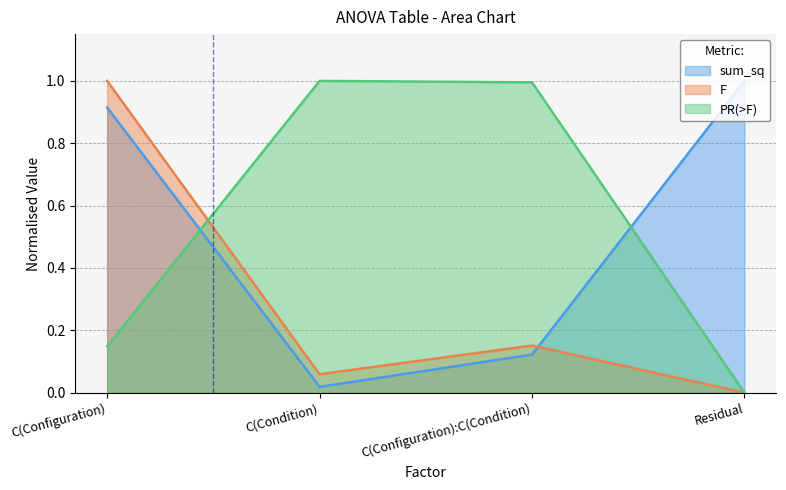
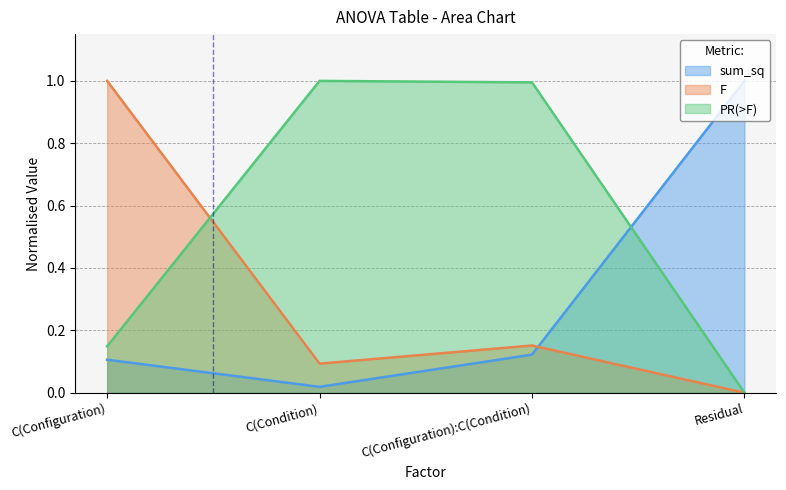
sum_sq, C(Configuration): 0.91 -> 0.11
F, C(Condition): 0.06 -> 0.09
